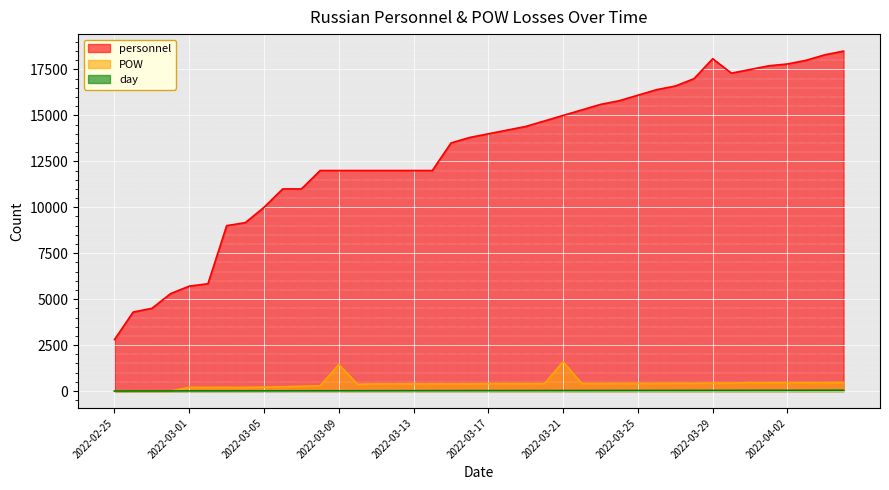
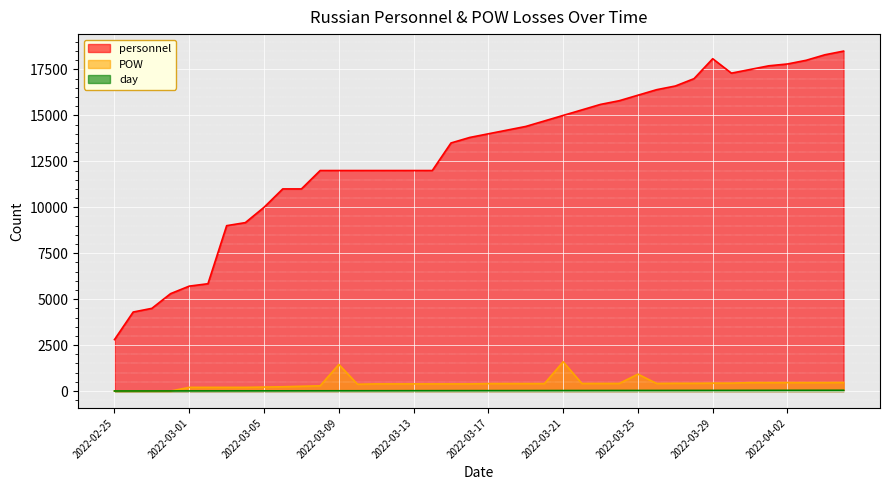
POW, 2022-03-25: 400 -> 900
